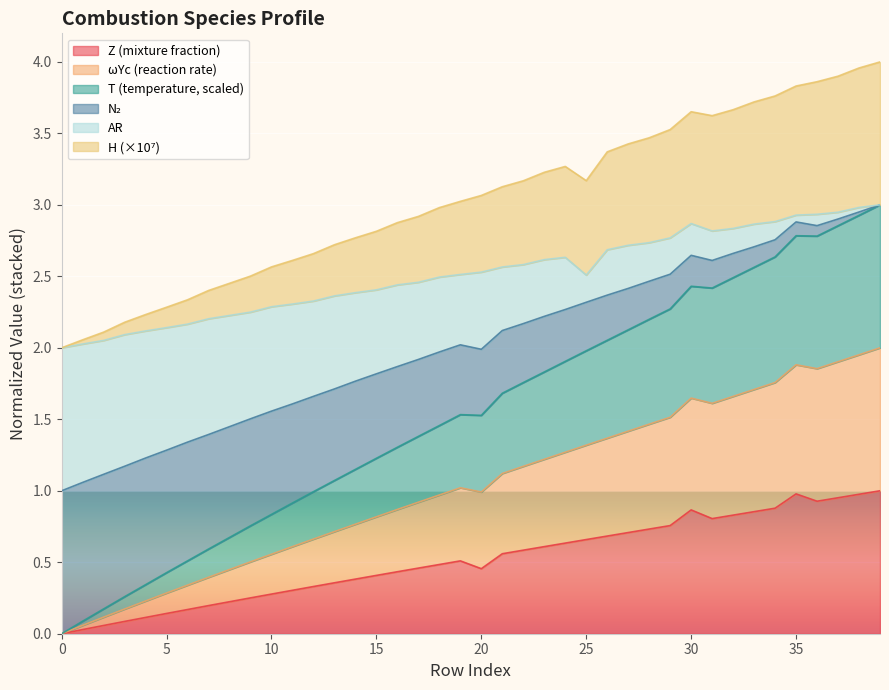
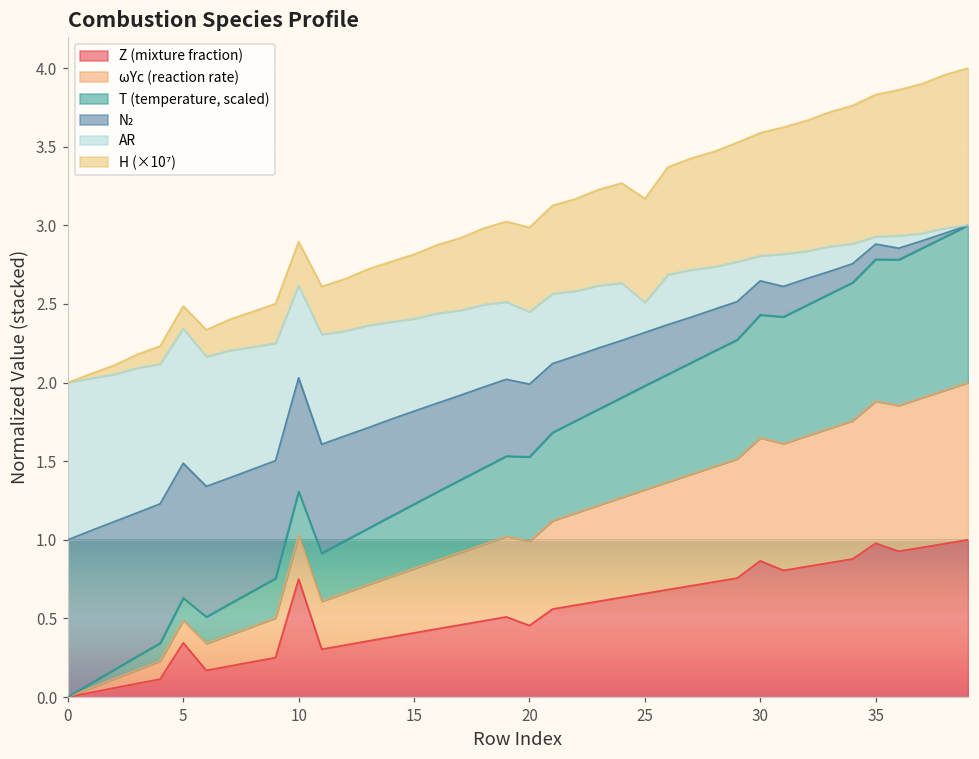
Z (mixture fraction), 5: 0.14 -> 0.34
Z (mixture fraction), 10: 0.28 -> 0.75
AR, 10: 0.73 -> 0.59
AR, 20: 0.54 -> 0.46
AR, 30: 0.22 -> 0.16
